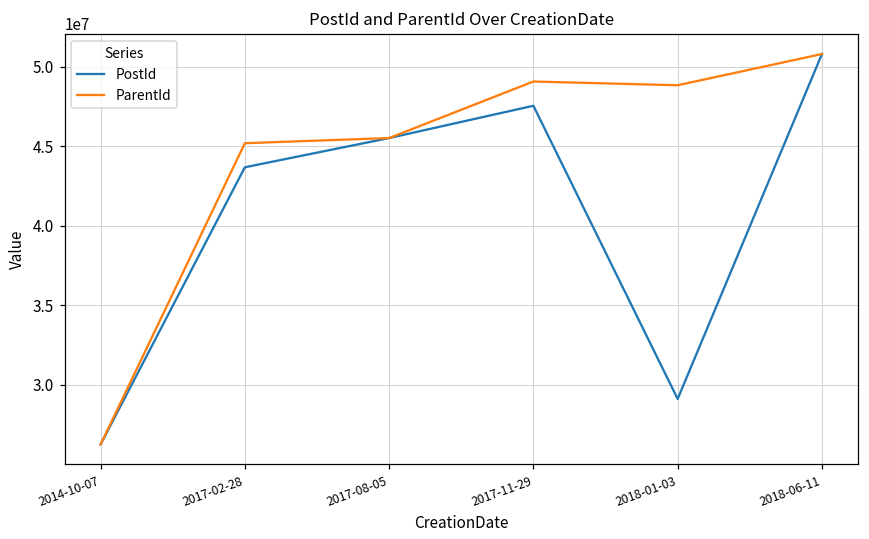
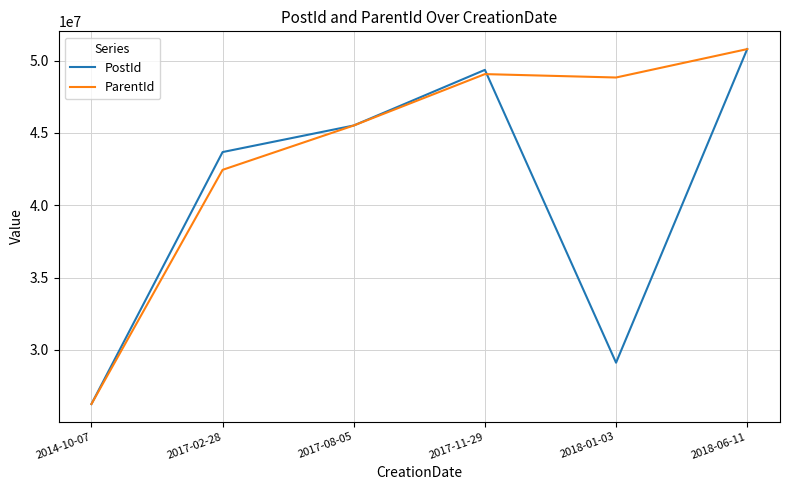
ParentId, 2017-02-28: 45200000 -> 42500000
PostId, 2017-11-29: 47500000 -> 49400000
